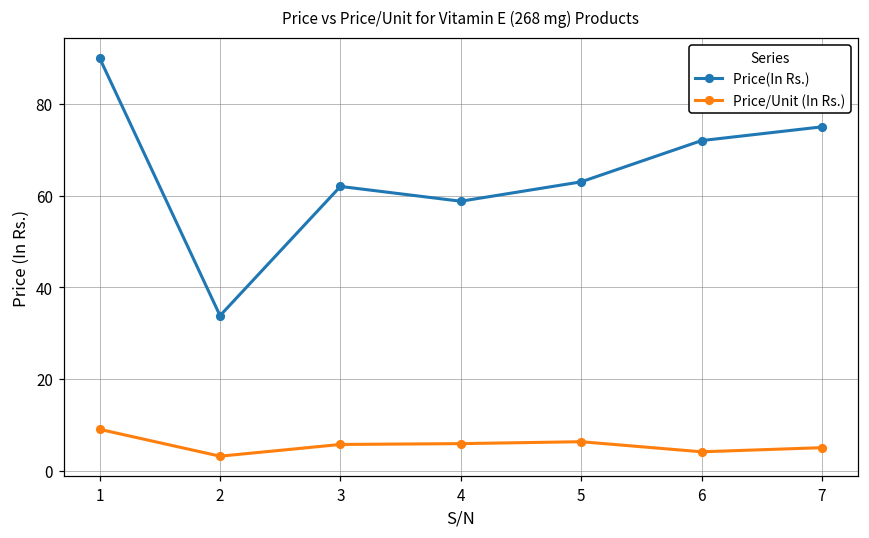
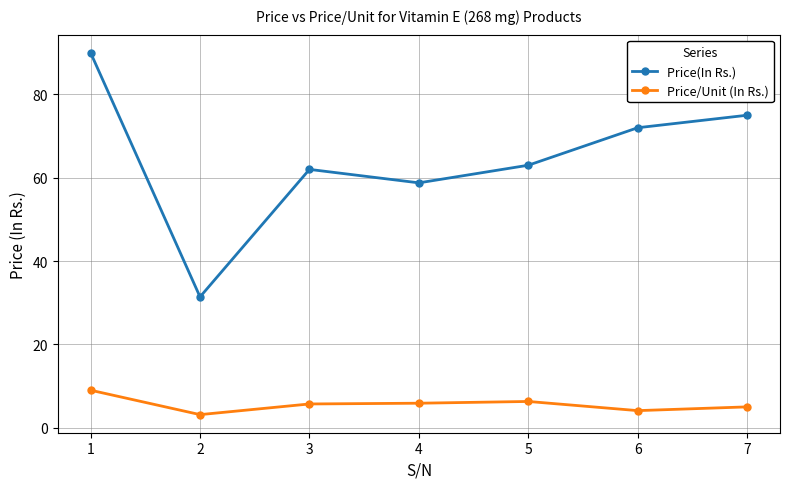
Price(In Rs.), 2: 34 -> 31
